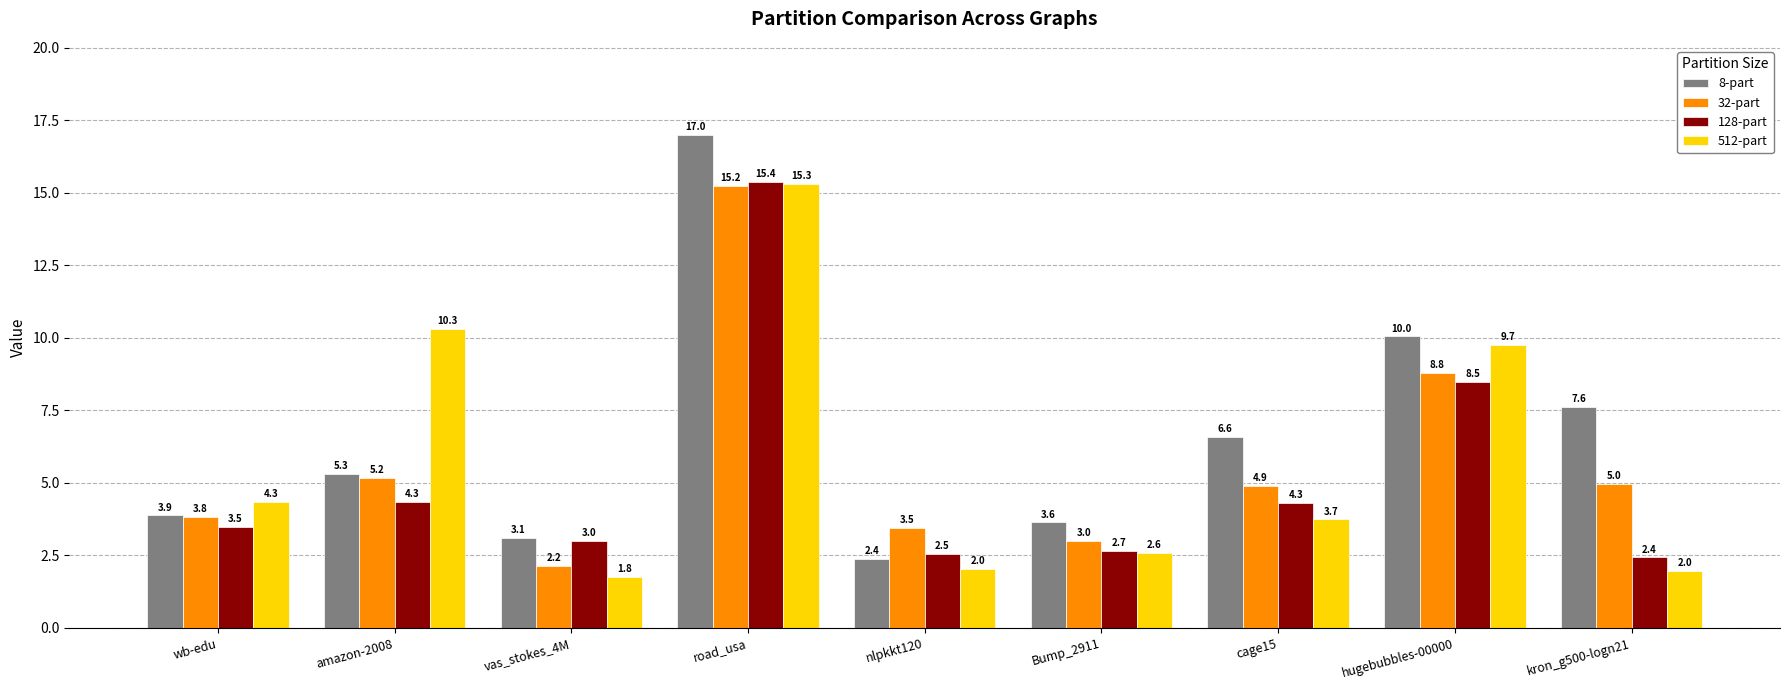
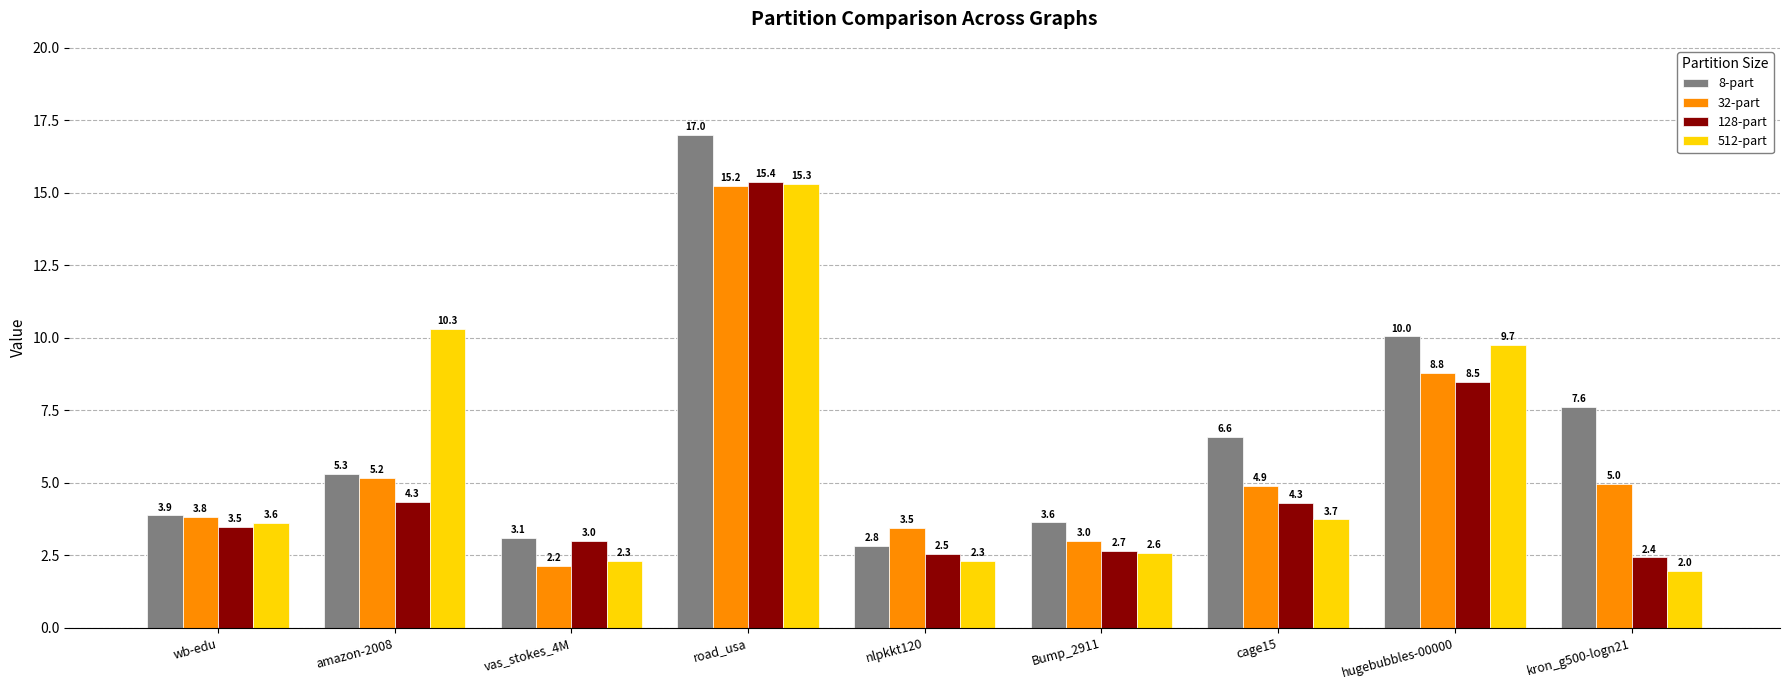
512-part, wb-edu: 4.3 -> 3.6
512-part, vas_stokes_4M: 1.8 -> 2.3
8-part, nlpkkt120: 2.4 -> 2.8
512-part, nlpkkt120: 2.0 -> 2.3
